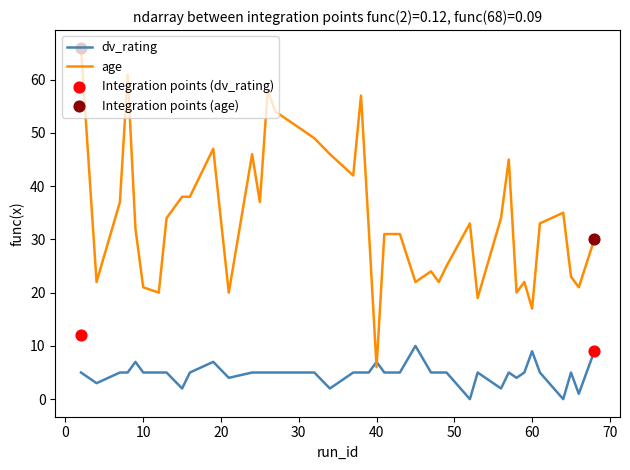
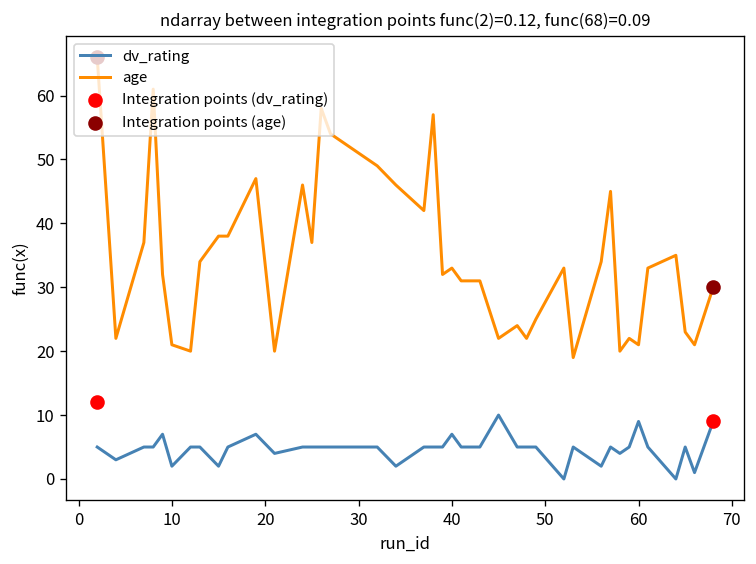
dv_rating, 10: 5 -> 2
age, 40: 6 -> 33
age, 60: 17 -> 21
